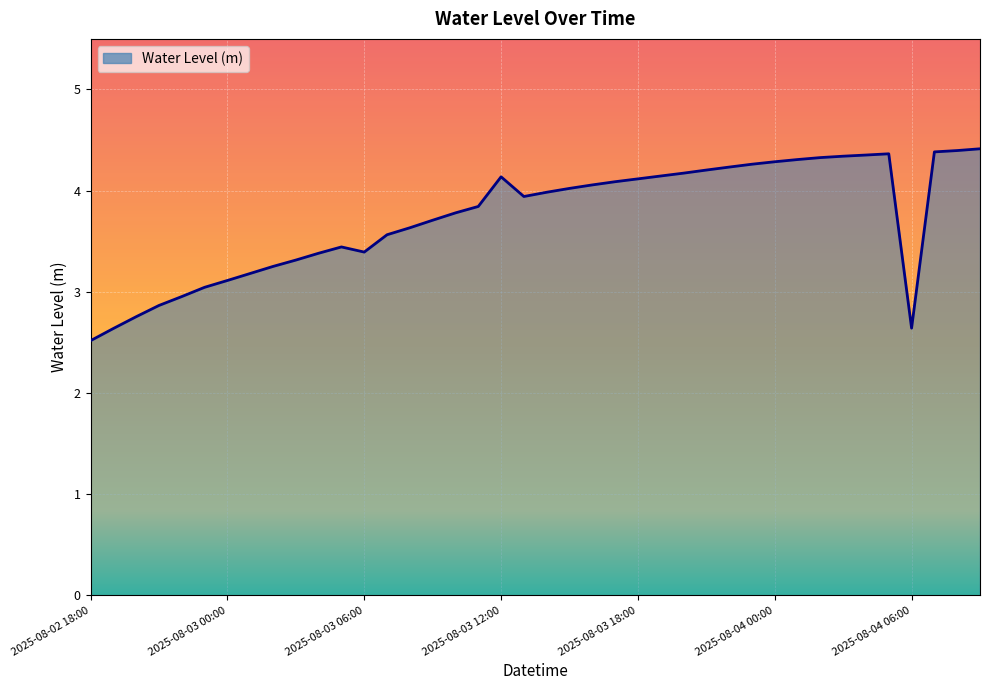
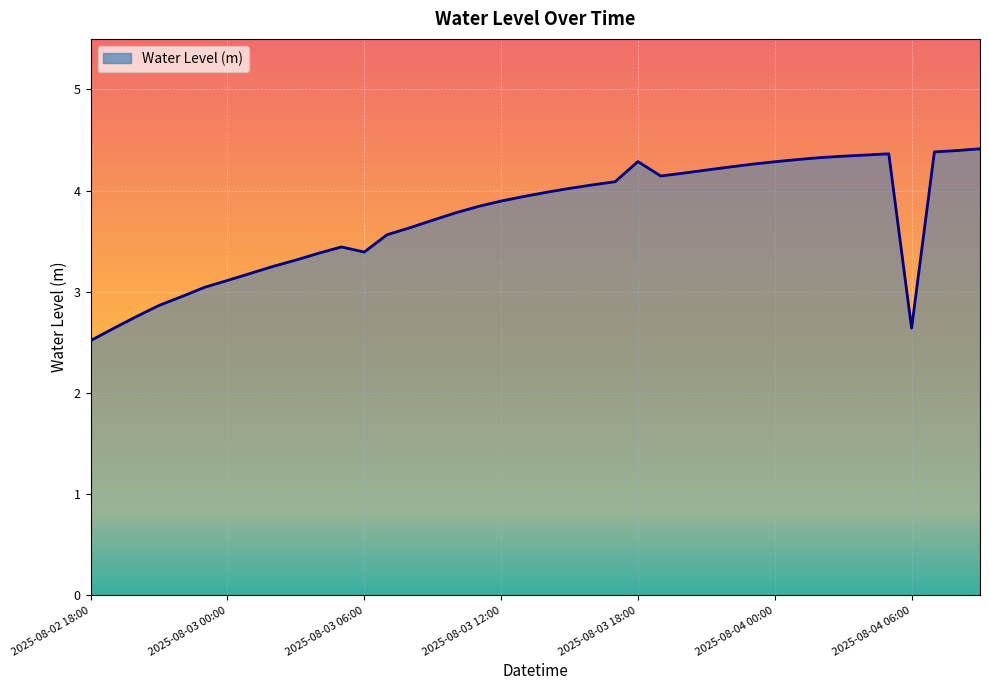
2025-08-03 12:00: 4.14 -> 3.90
2025-08-03 18:00: 4.12 -> 4.29
